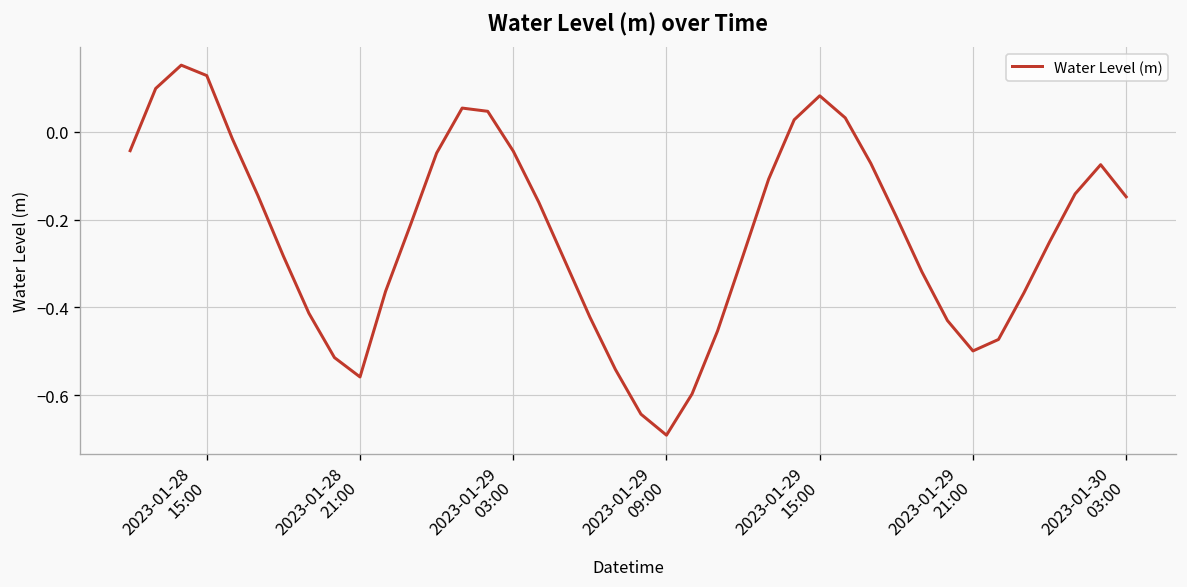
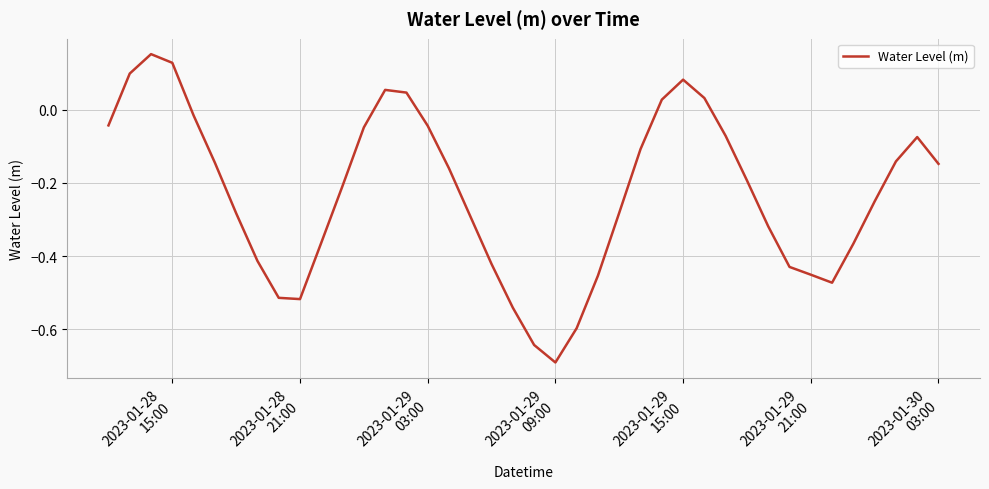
2023-01-28 21:00: -0.56 -> -0.52
2023-01-29 21:00: -0.50 -> -0.45
